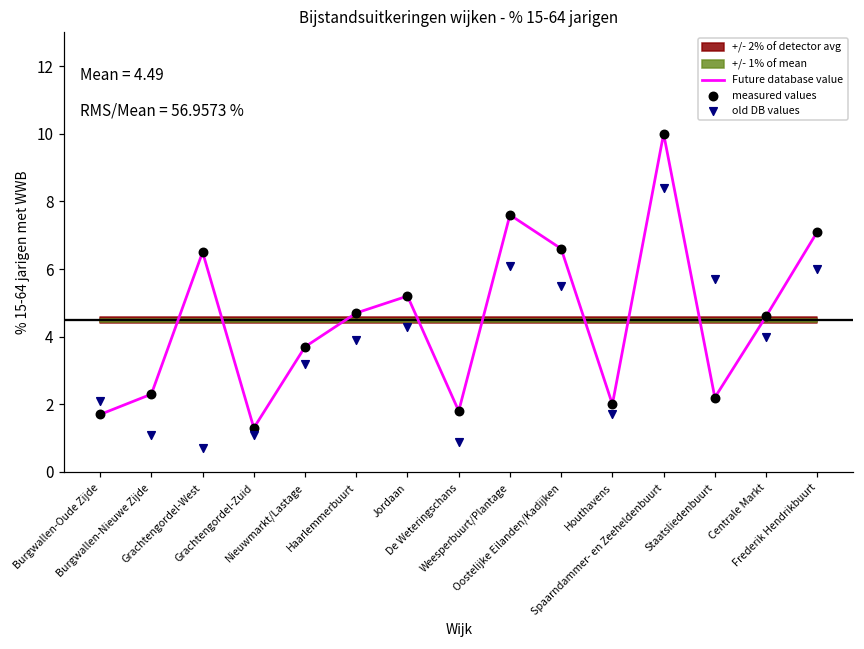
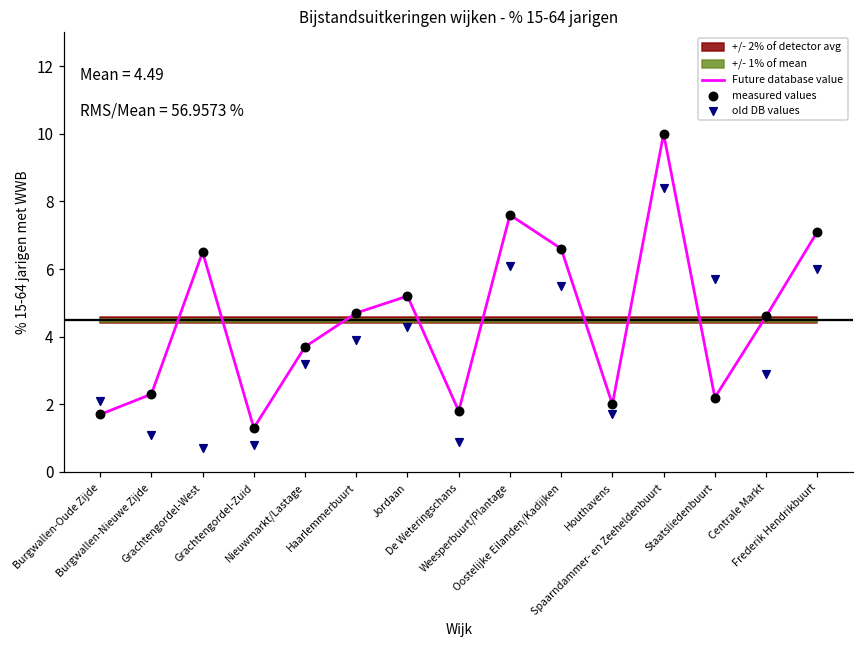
old DB values, Grachtengordel-Zuid: 1.1 -> 0.8
old DB values, Centrale Markt: 4.0 -> 2.9
